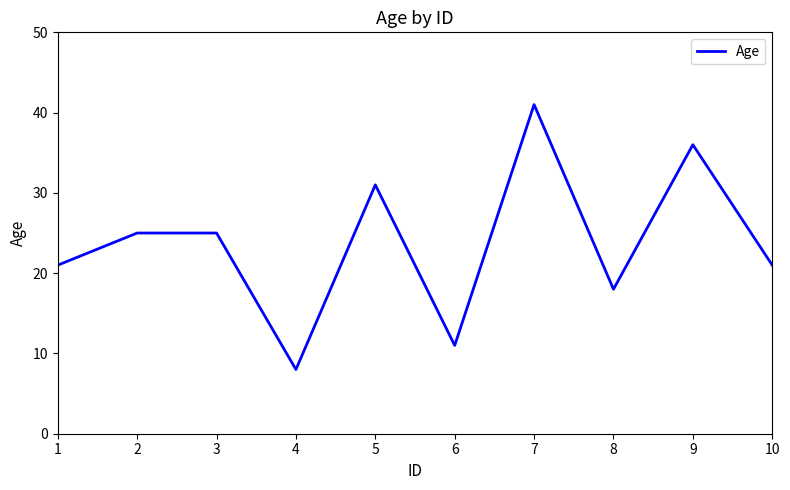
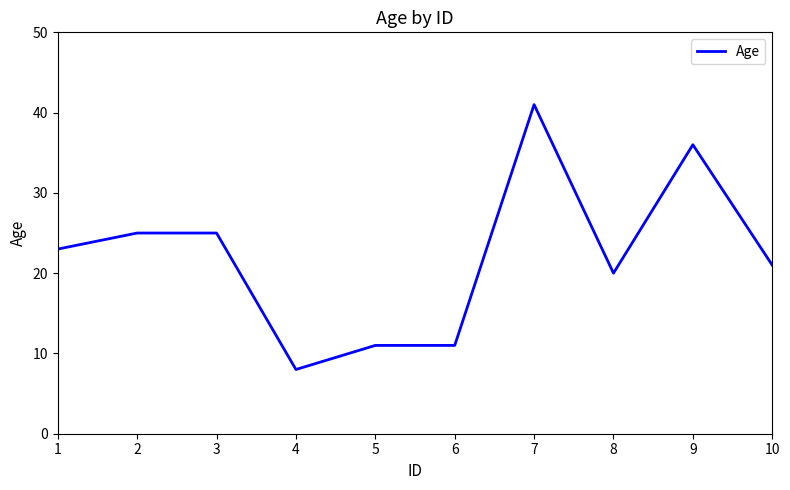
1: 21 -> 23
5: 31 -> 11
8: 18 -> 20
